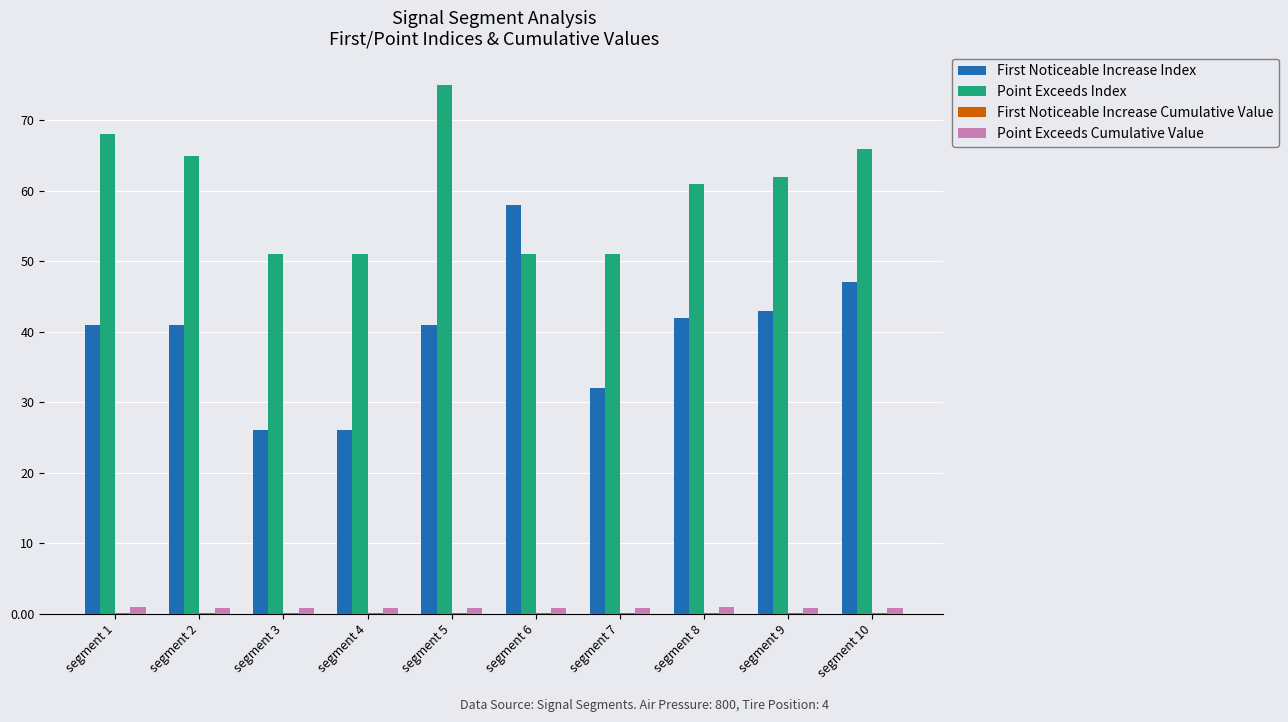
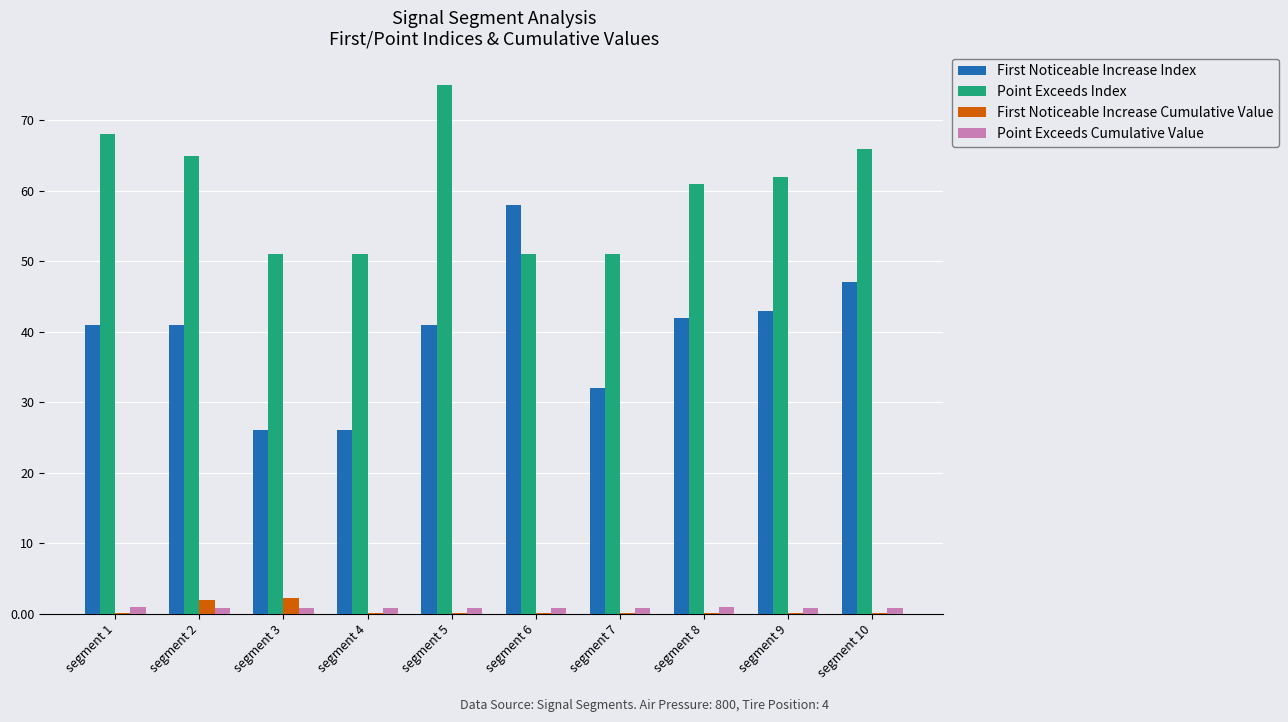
First Noticeable Increase Cumulative Value, segment 2: 0 -> 2
First Noticeable Increase Cumulative Value, segment 3: 0 -> 2
